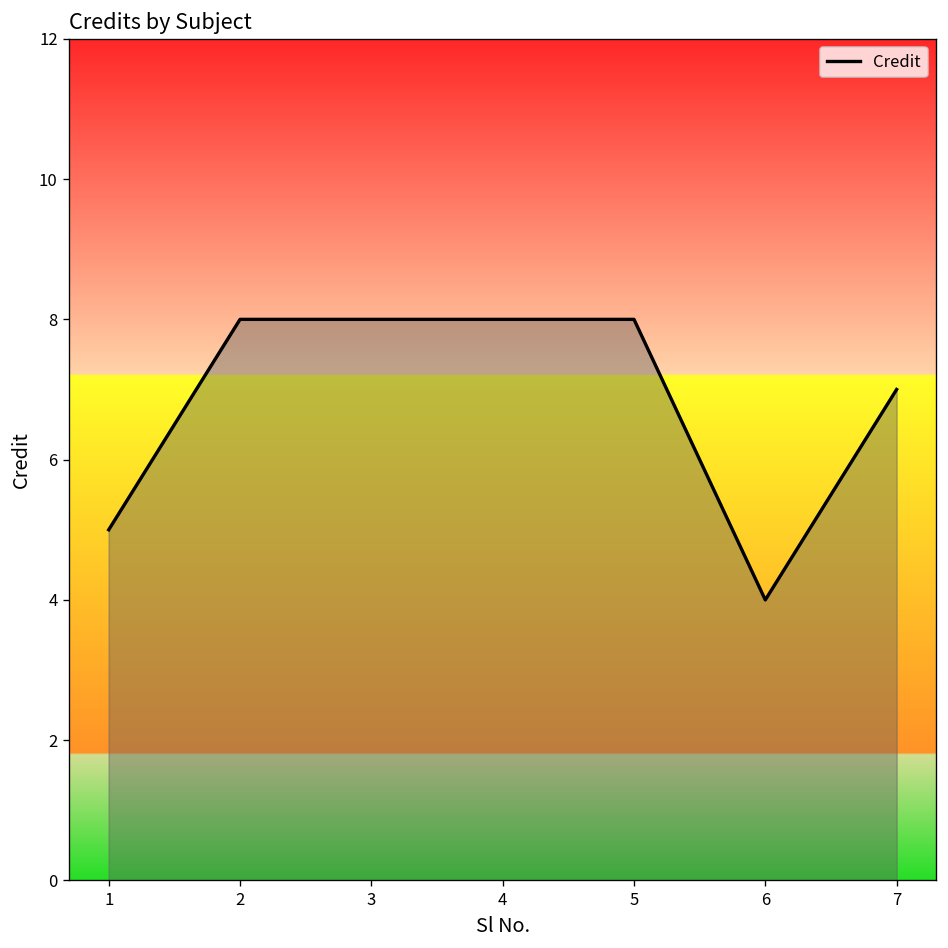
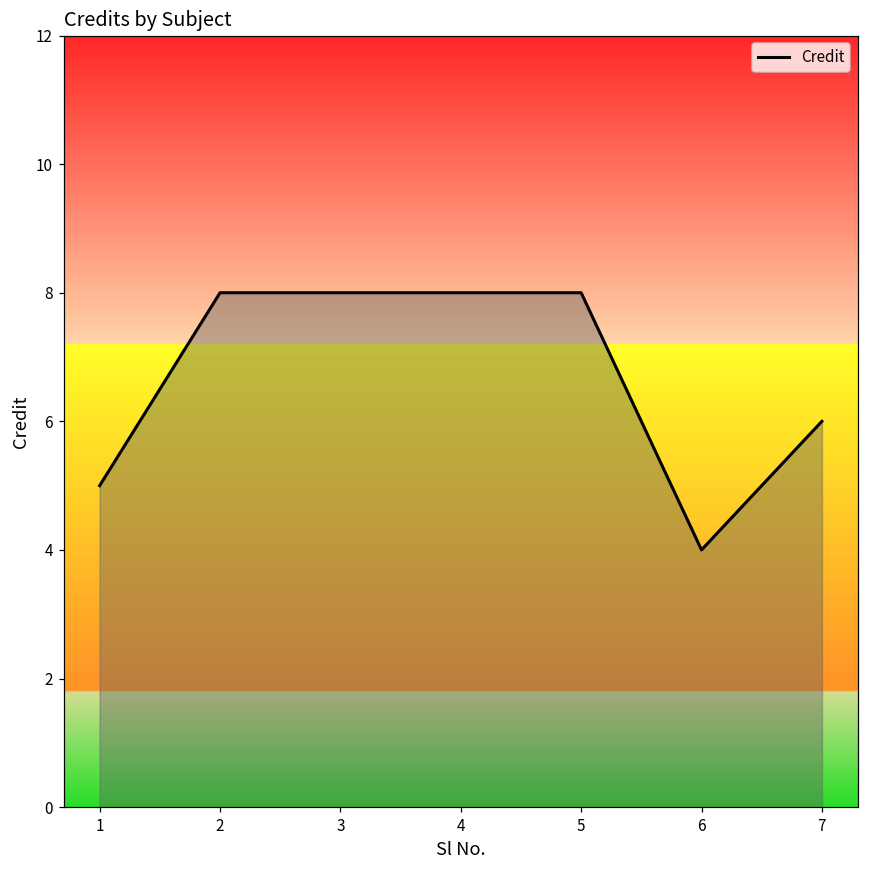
7: 7 -> 6
